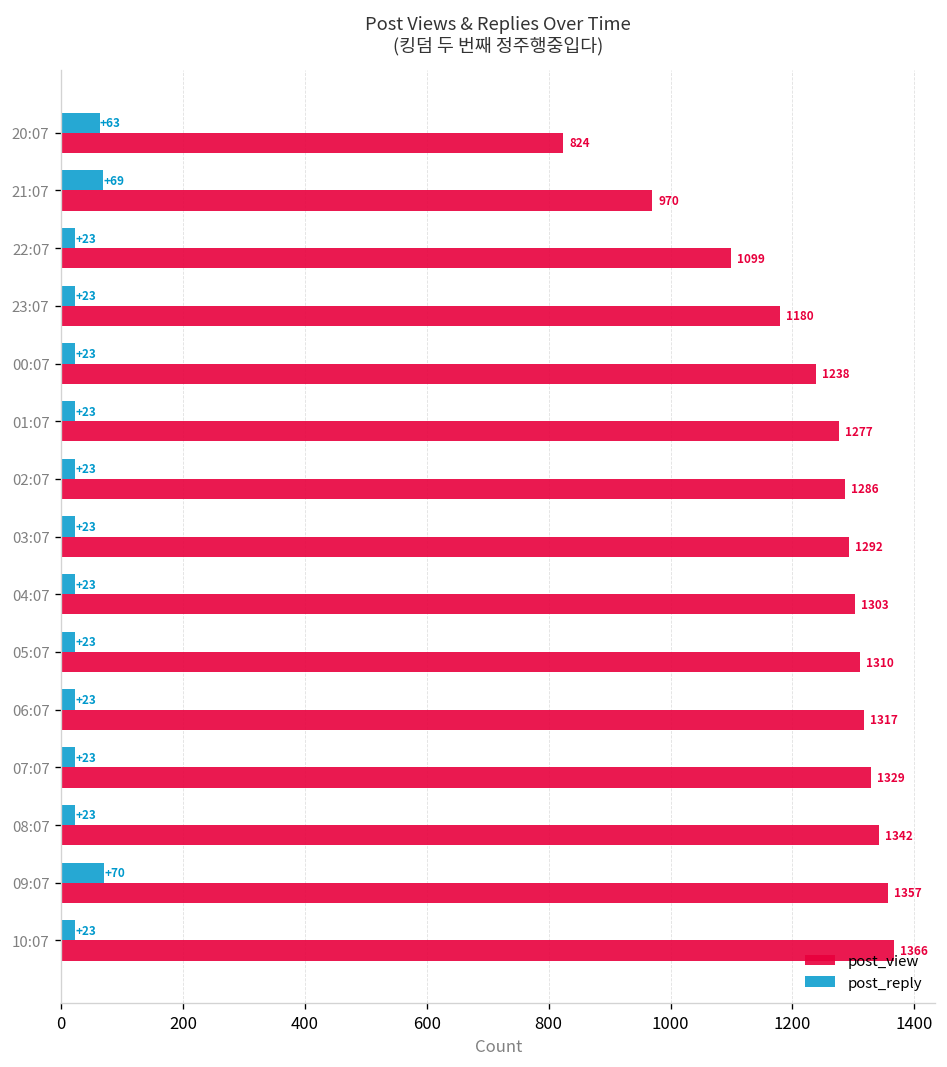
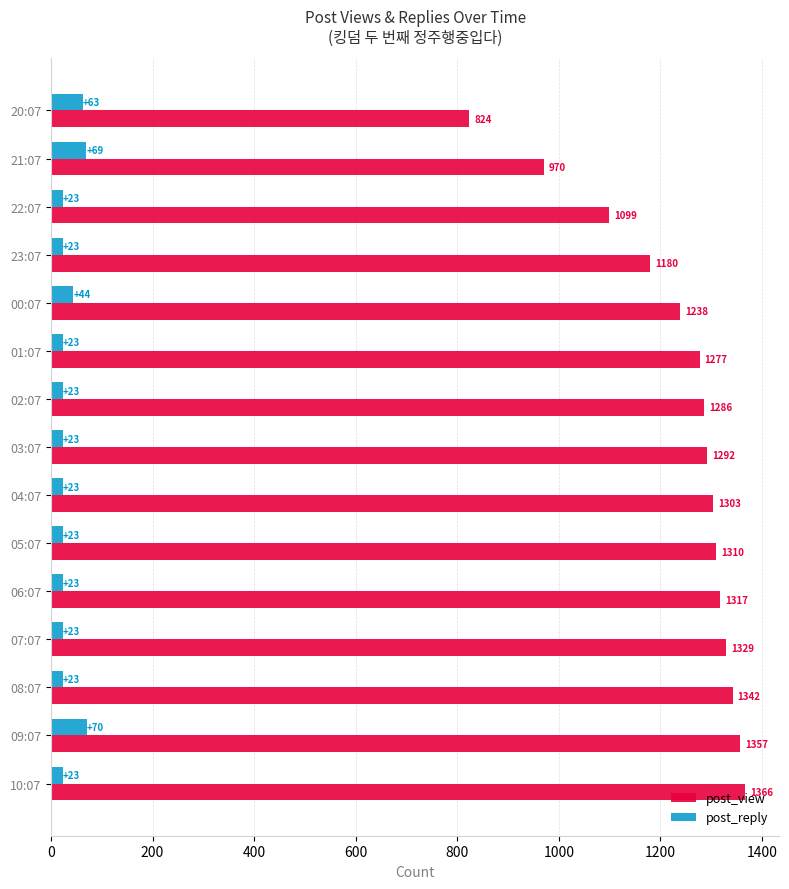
post_reply, 00:07: +23 -> +44
